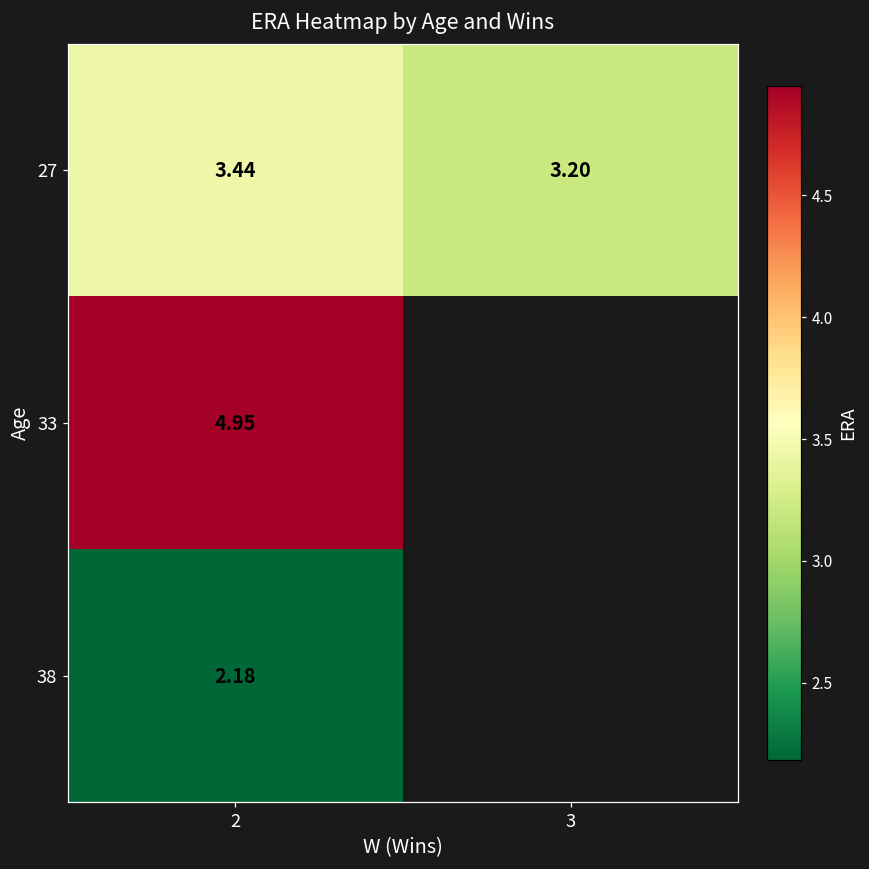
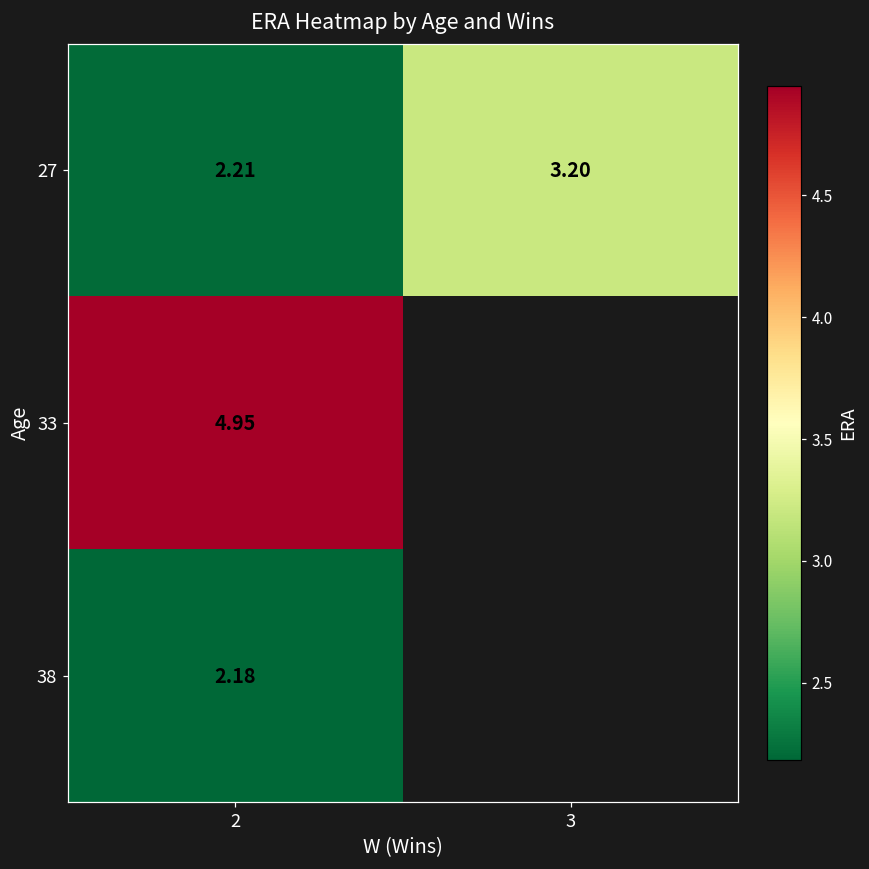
27, 2: 3.44 -> 2.21
